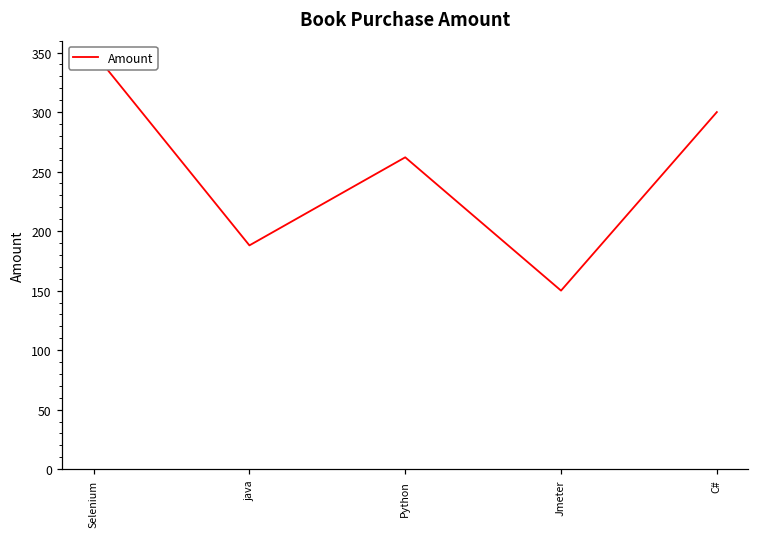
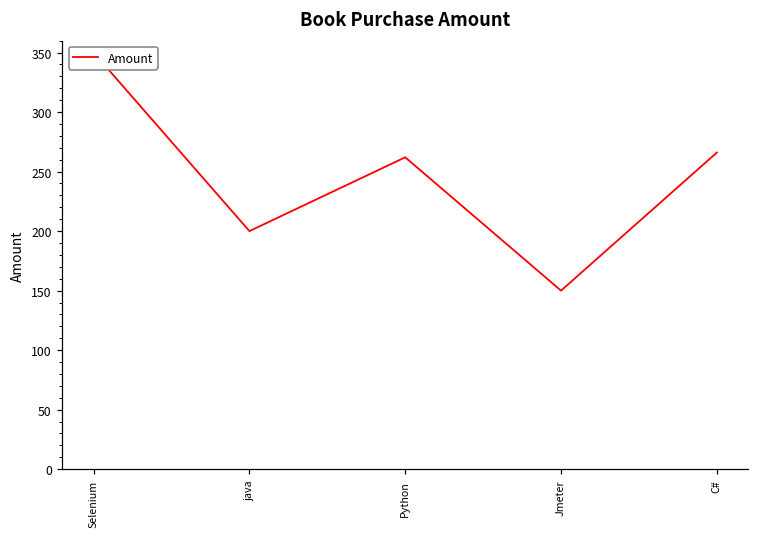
java: 188 -> 200
C#: 300 -> 266
